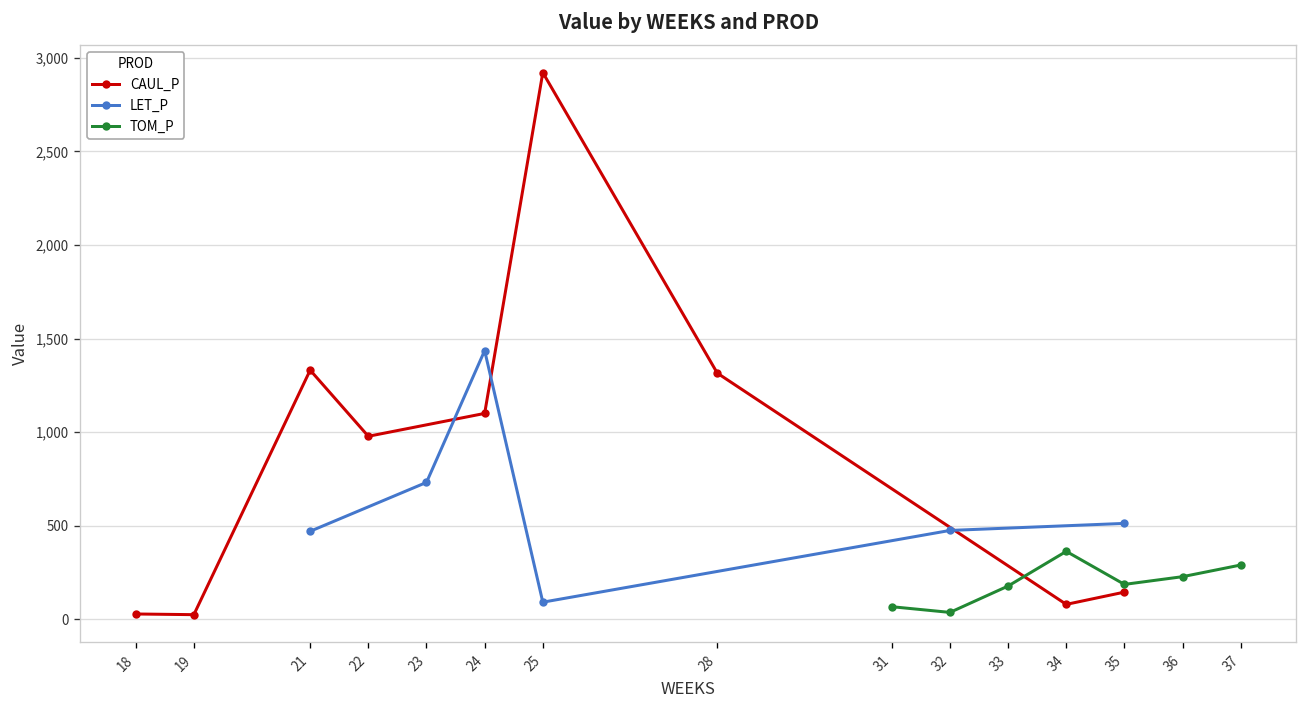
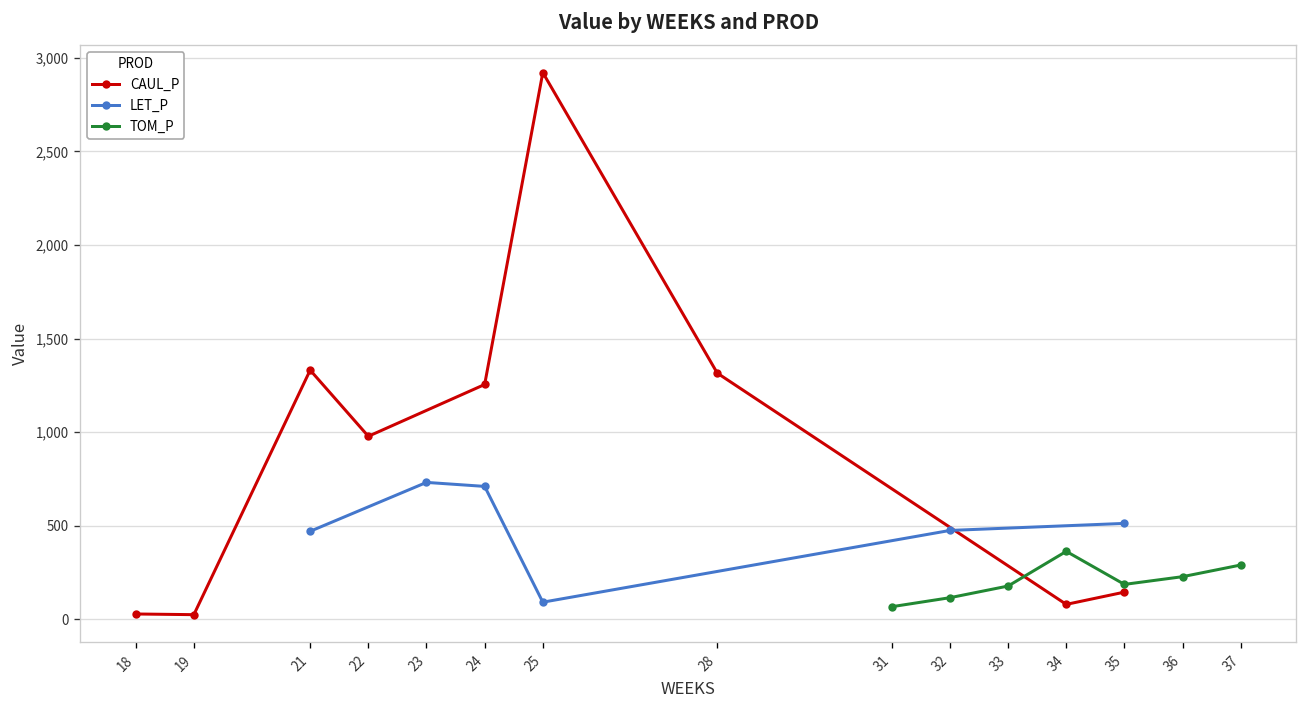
CAUL_P, 24: 1,100 -> 1,260
LET_P, 24: 1,440 -> 710
TOM_P, 32: 40 -> 120
